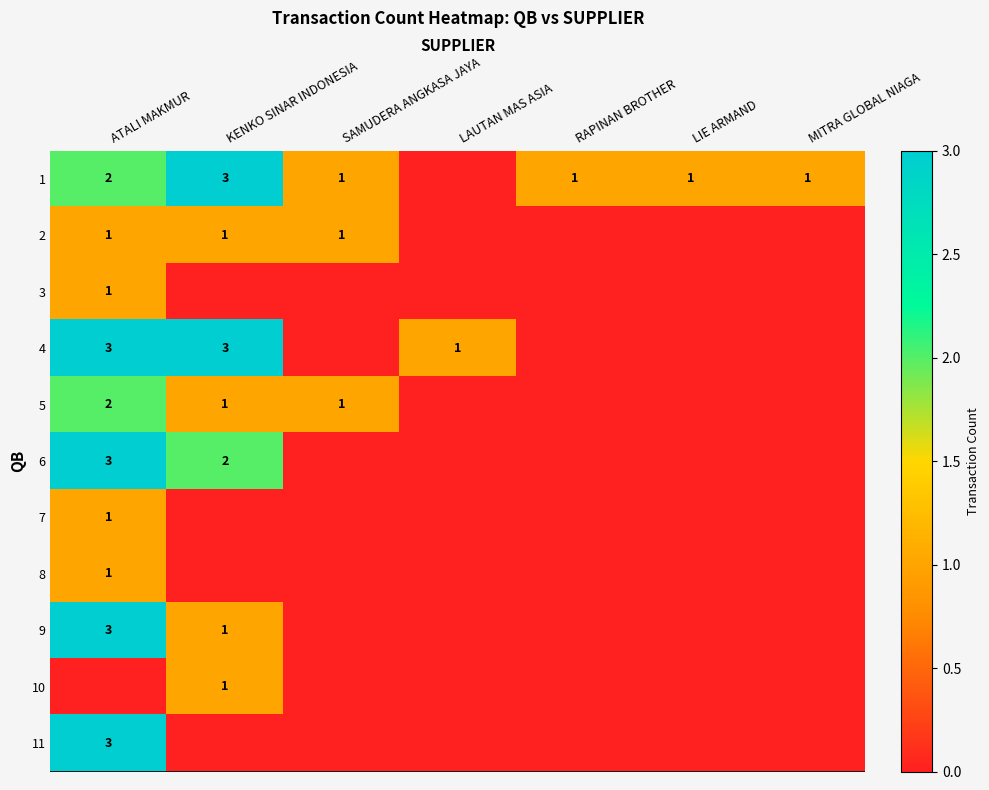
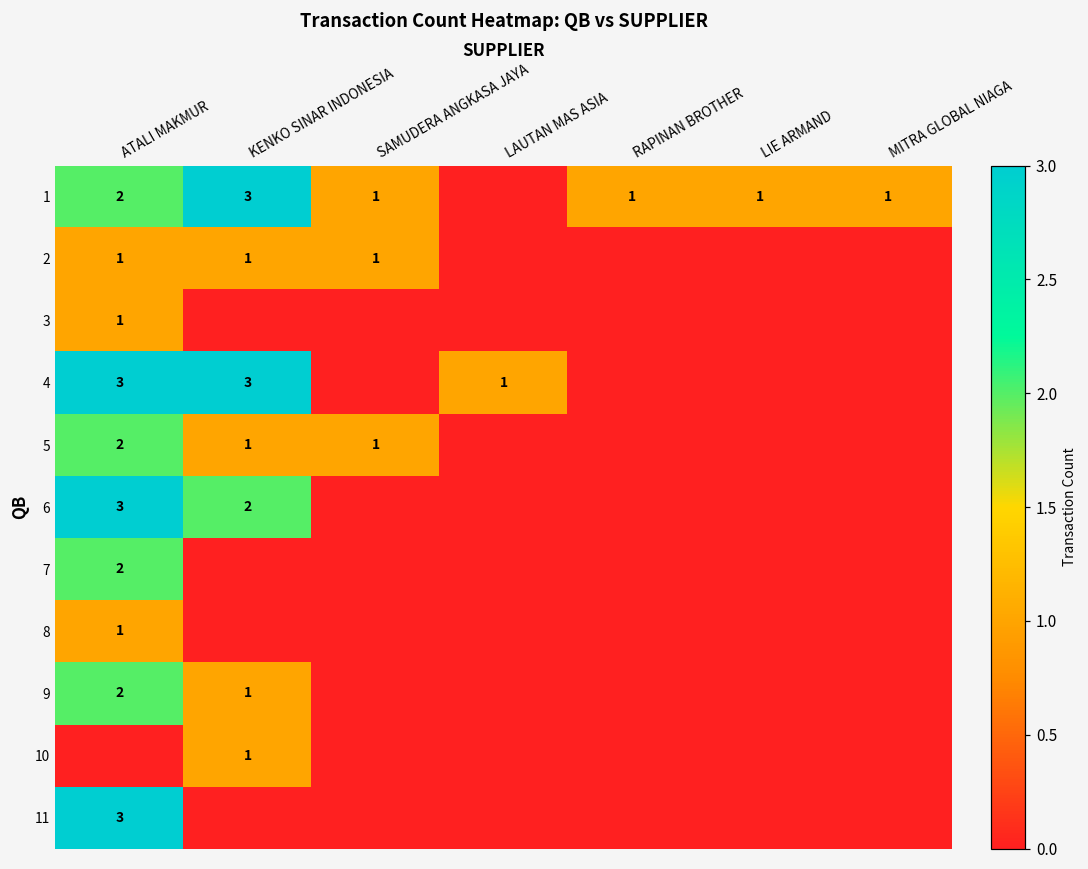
7, ATALI MAKMUR: 1 -> 2
9, ATALI MAKMUR: 3 -> 2
